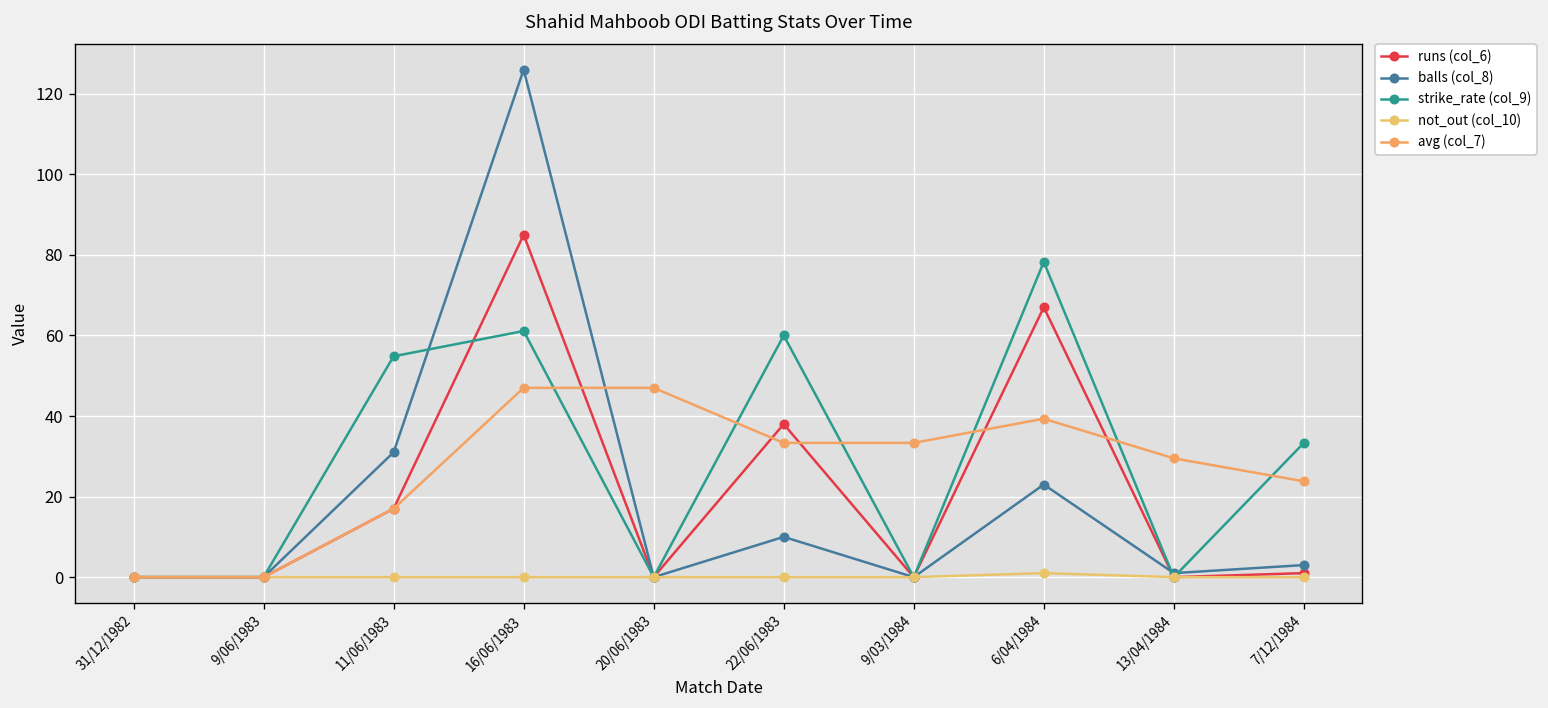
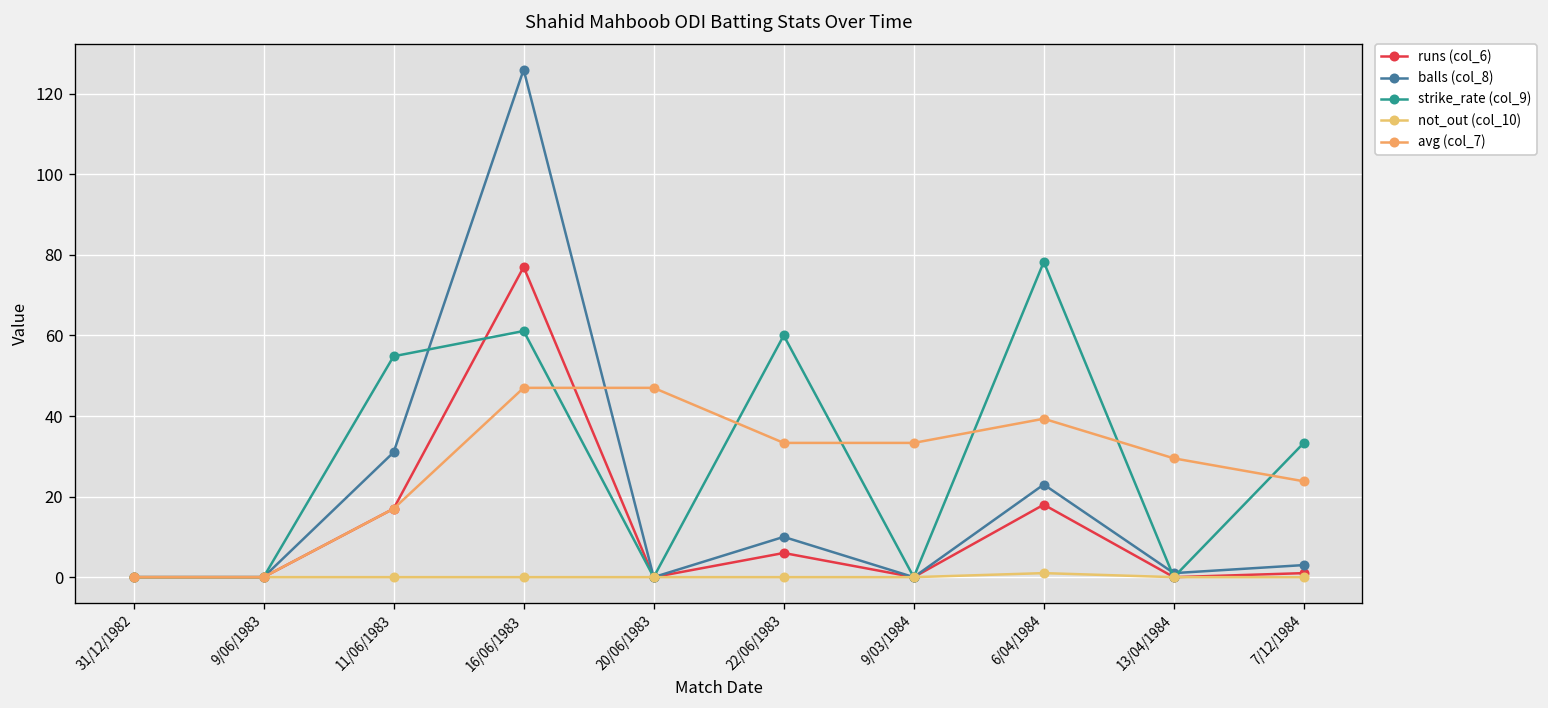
runs (col_6), 16/06/1983: 85 -> 77
runs (col_6), 22/06/1983: 38 -> 6
runs (col_6), 6/04/1984: 67 -> 18
